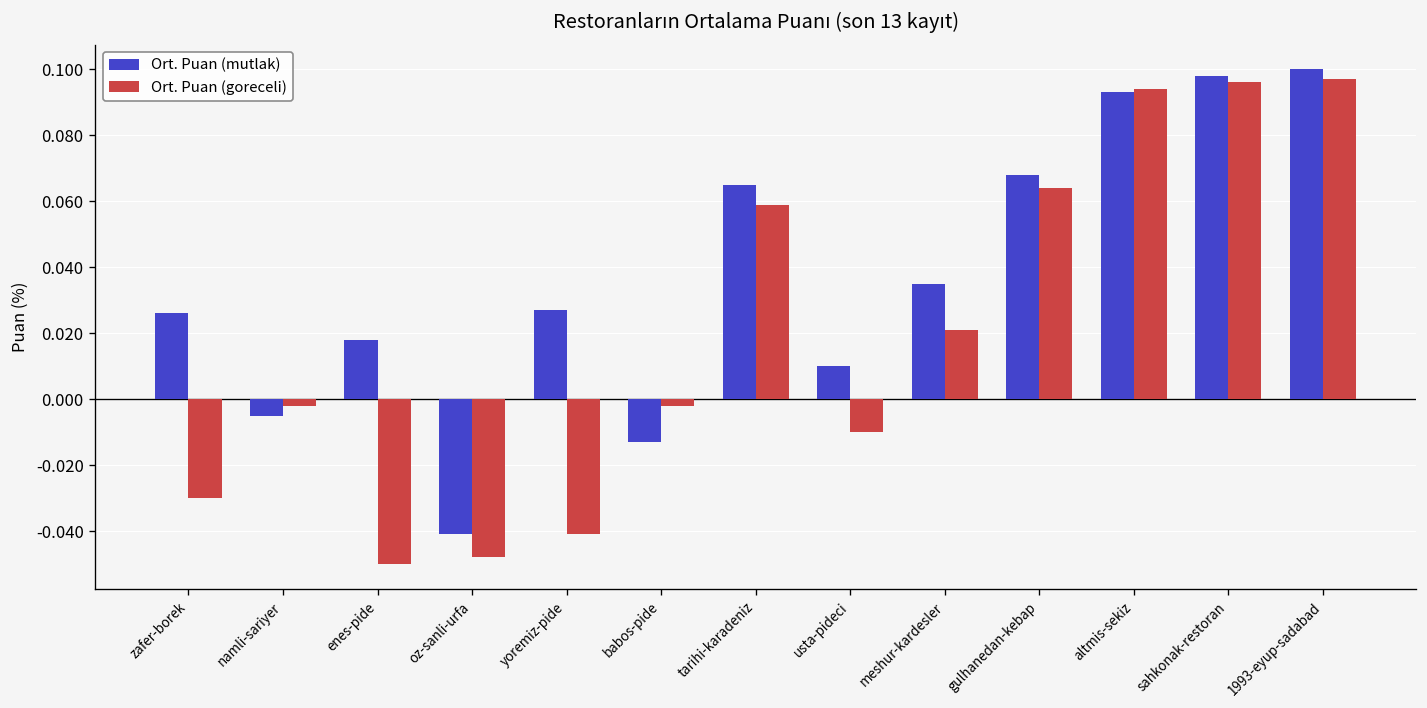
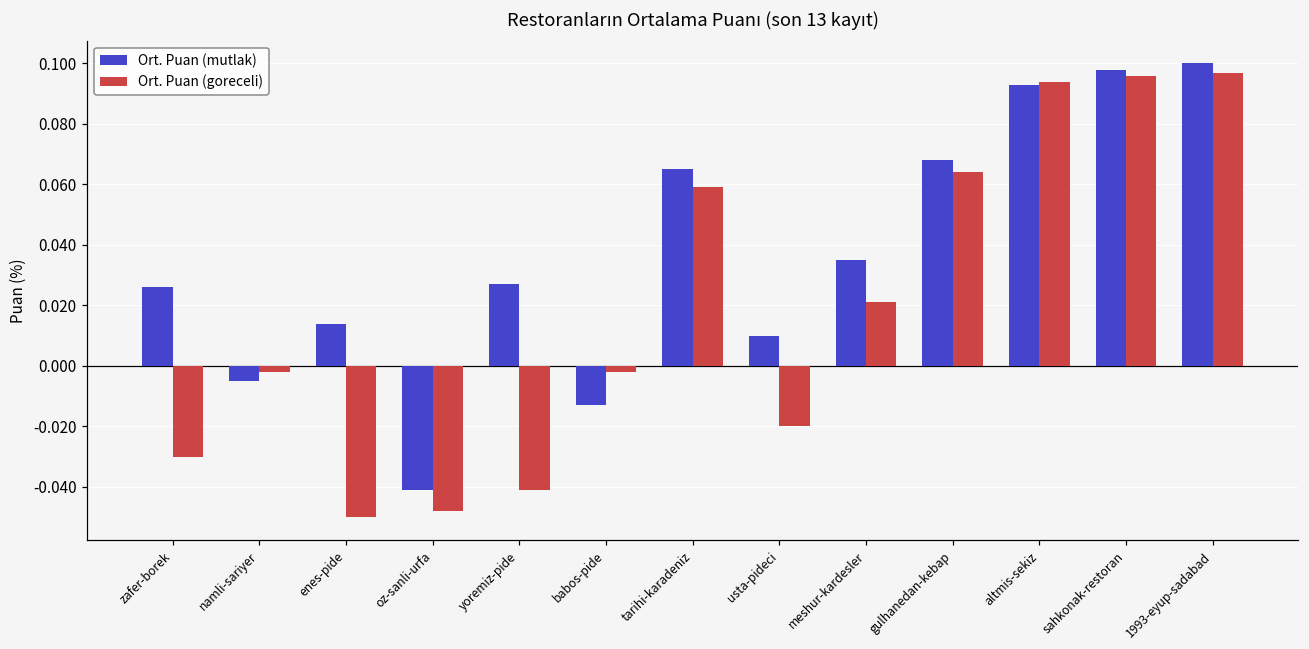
Ort. Puan (mutlak), enes-pide: 0.018 -> 0.014
Ort. Puan (goreceli), usta-pideci: -0.01 -> -0.02
